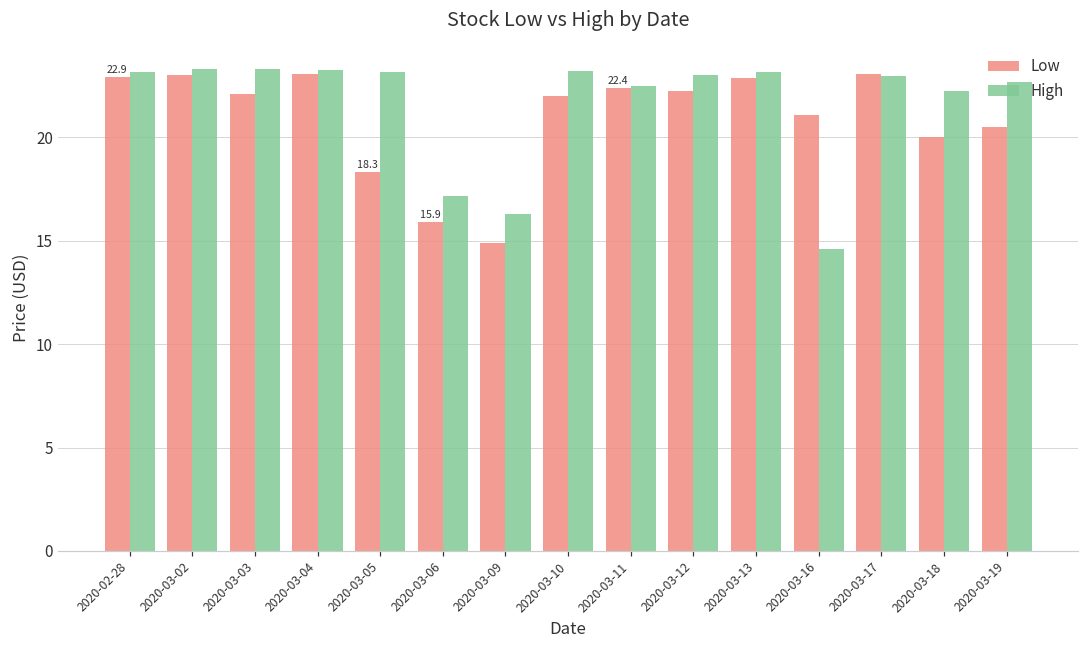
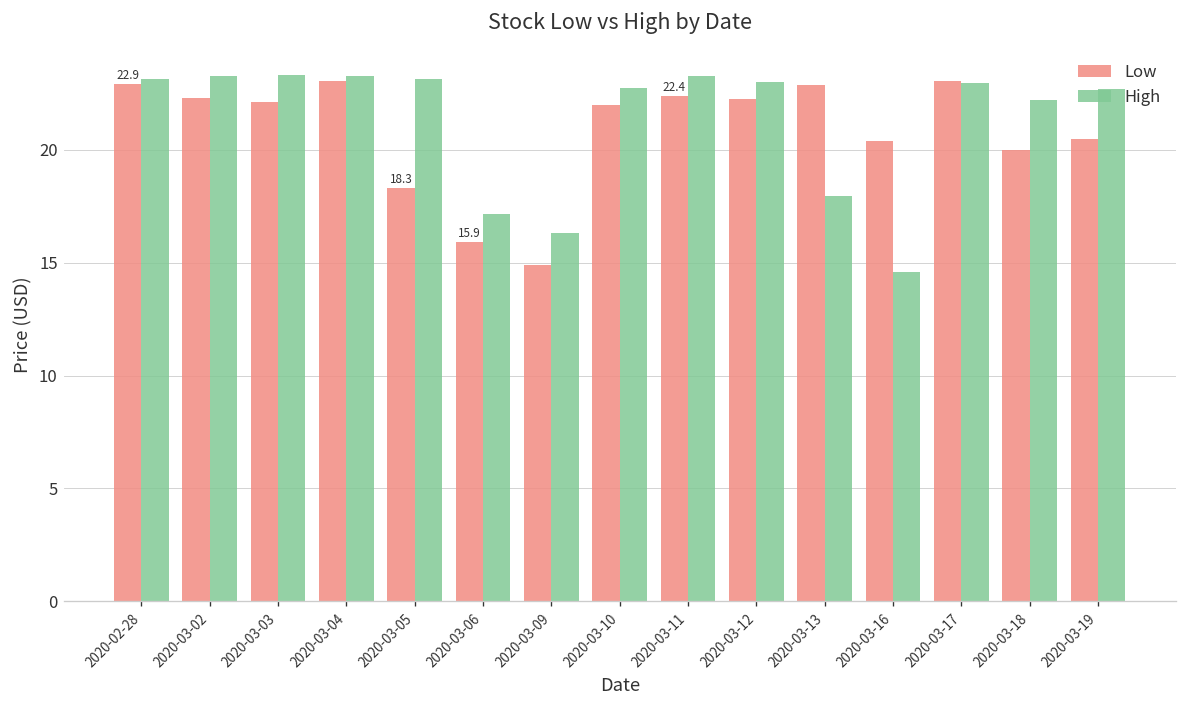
Low, 2020-03-02: 23.0 -> 22.3
High, 2020-03-10: 23.2 -> 22.8
High, 2020-03-11: 22.5 -> 23.3
High, 2020-03-13: 23.2 -> 18.0
Low, 2020-03-16: 21.1 -> 20.4
